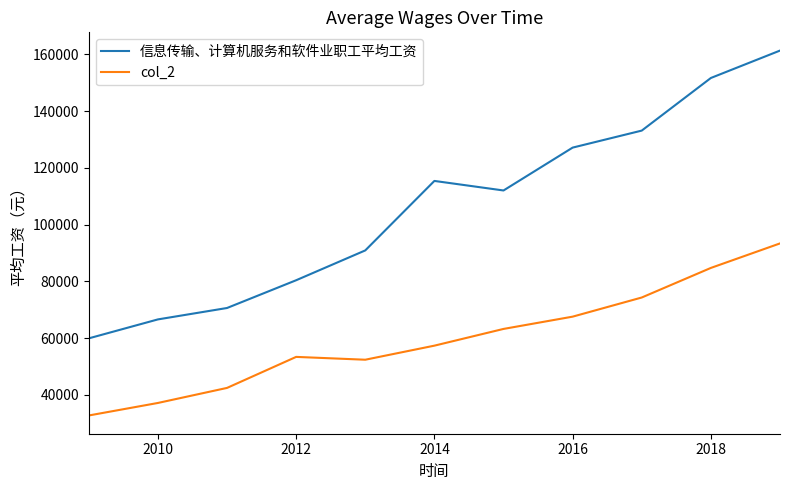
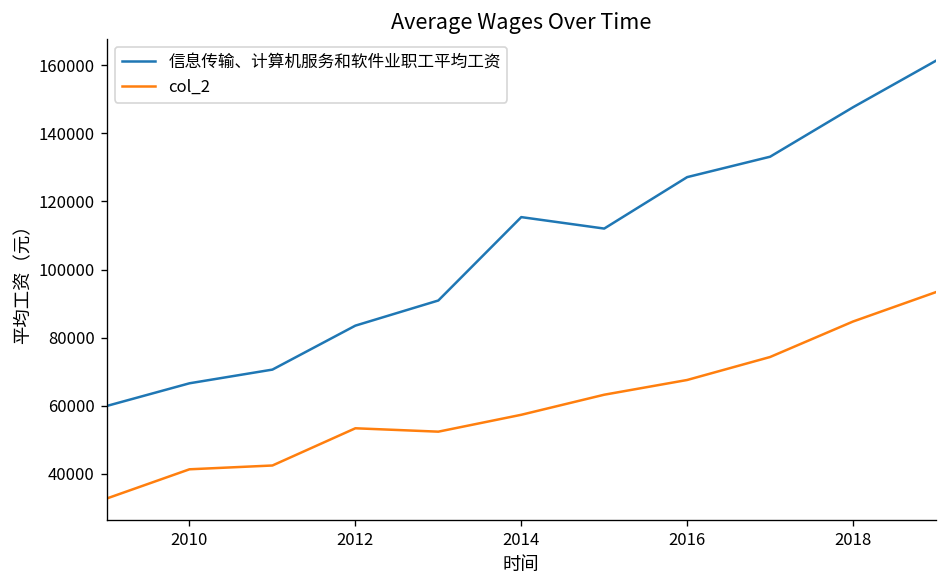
col_2, 2010: 37000 -> 41000
信息传输、计算机服务和软件业职工平均工资, 2012: 80000 -> 84000
信息传输、计算机服务和软件业职工平均工资, 2018: 152000 -> 148000
